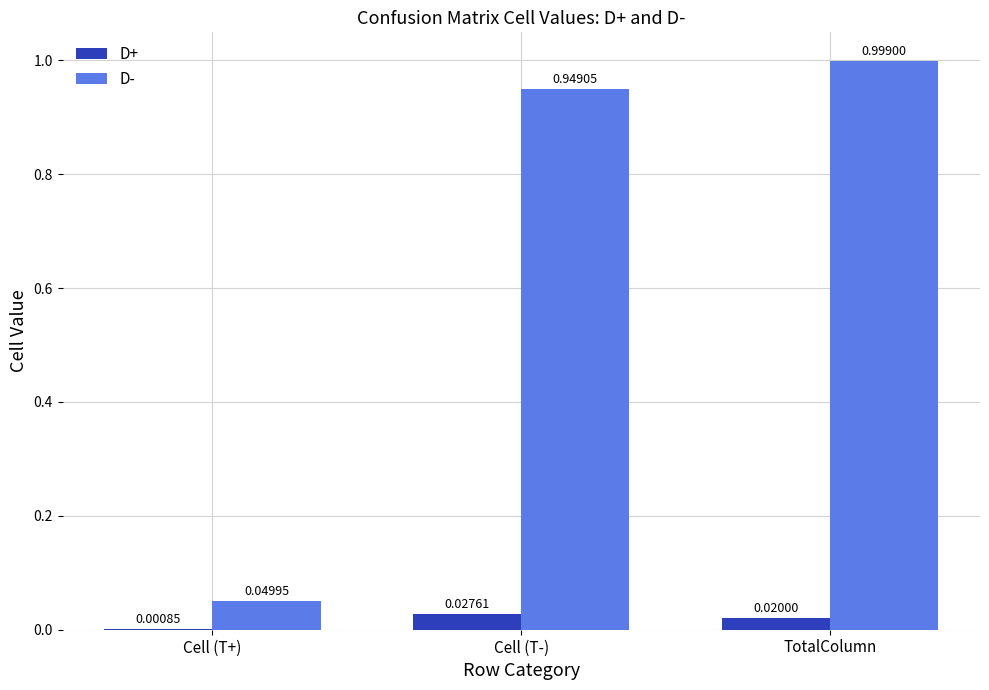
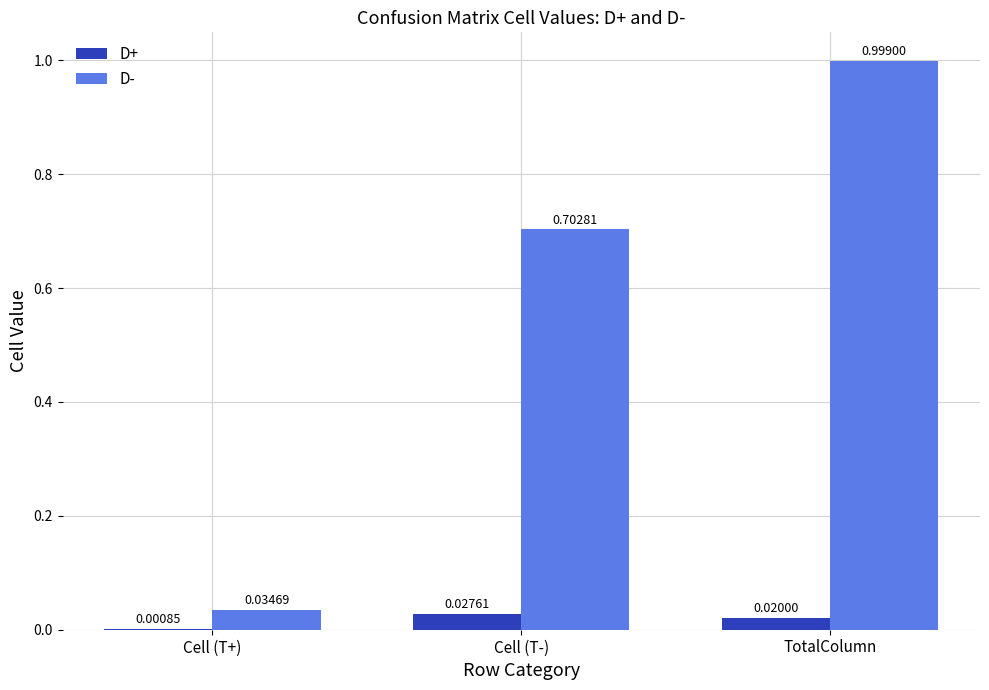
D-, Cell (T+): 0.04995 -> 0.03469
D-, Cell (T-): 0.94905 -> 0.70281
